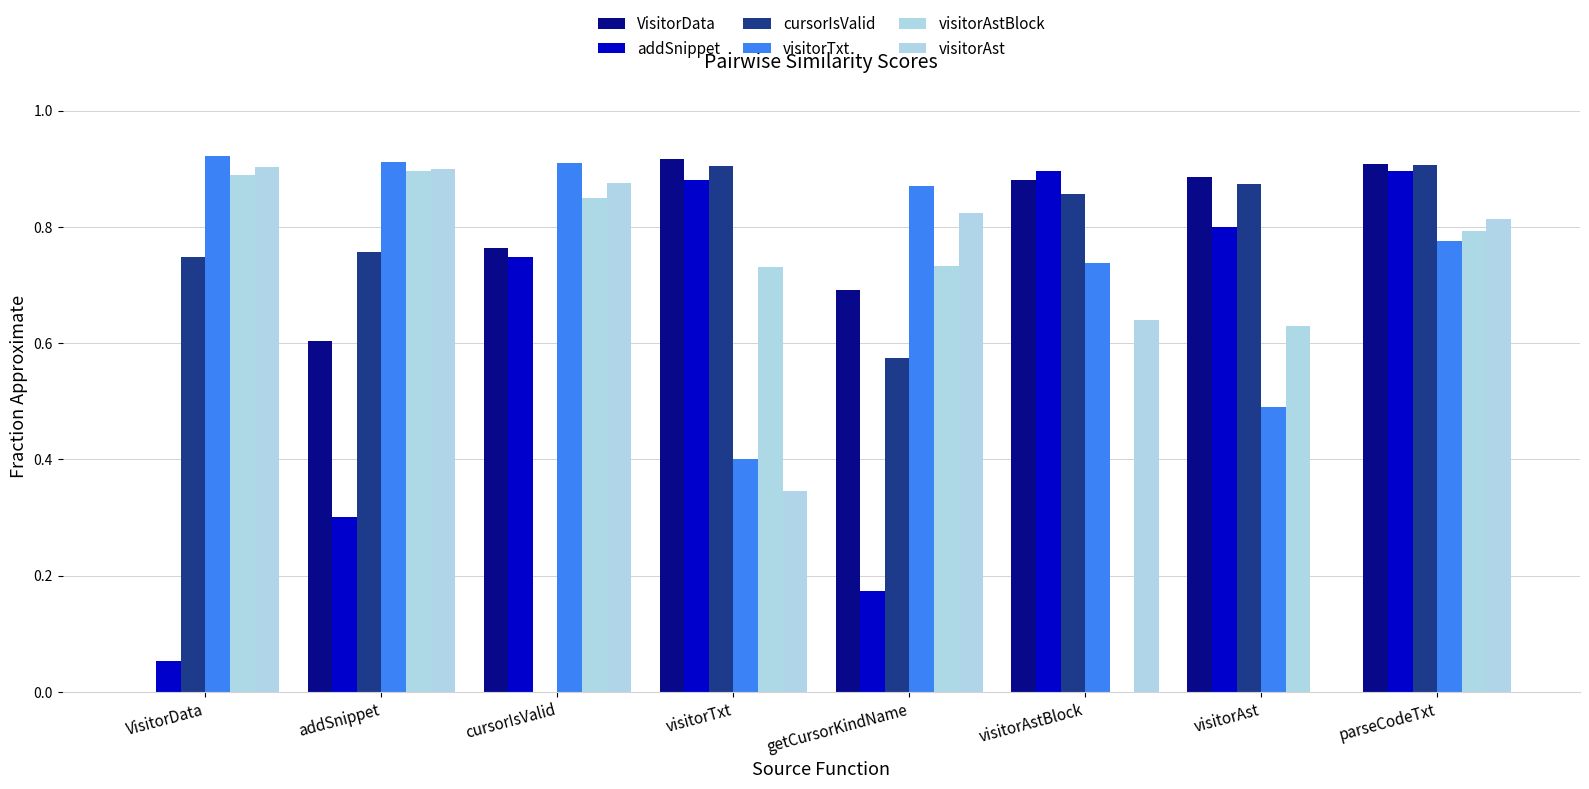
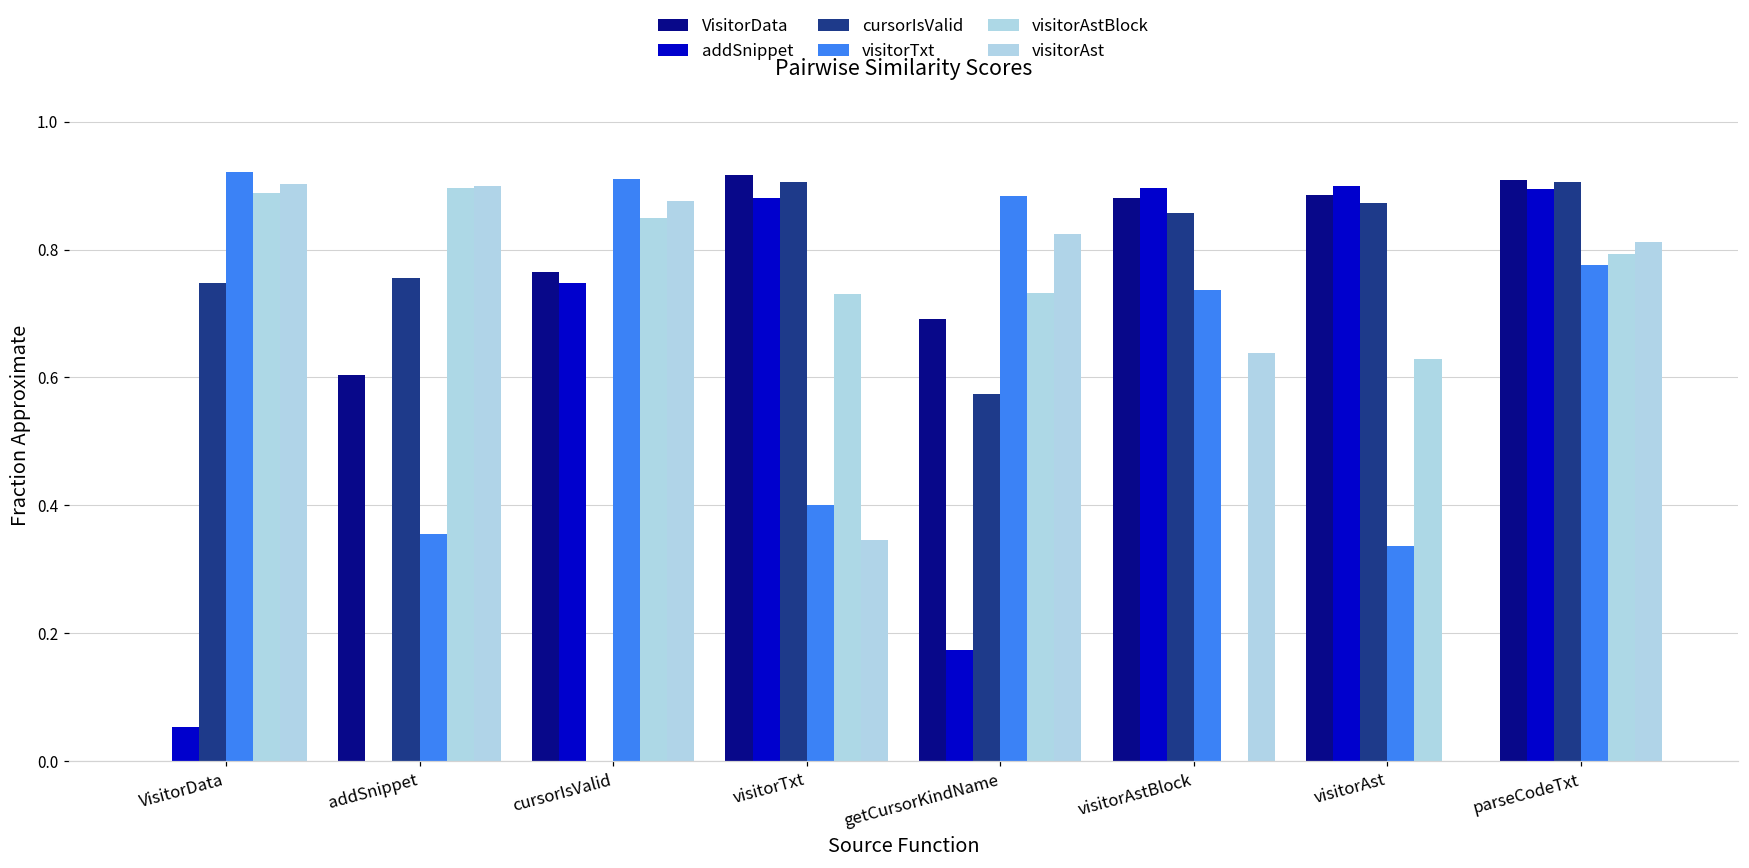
addSnippet, addSnippet: 0.3 -> 0.0
visitorTxt, addSnippet: 0.91 -> 0.36
visitorTxt, getCursorKindName: 0.87 -> 0.88
addSnippet, visitorAst: 0.8 -> 0.9
visitorTxt, visitorAst: 0.49 -> 0.34
